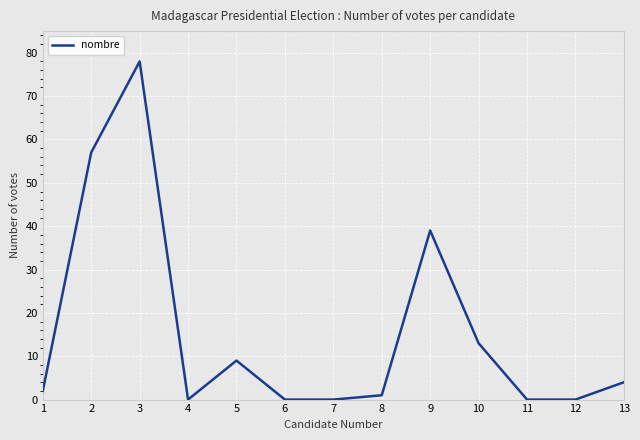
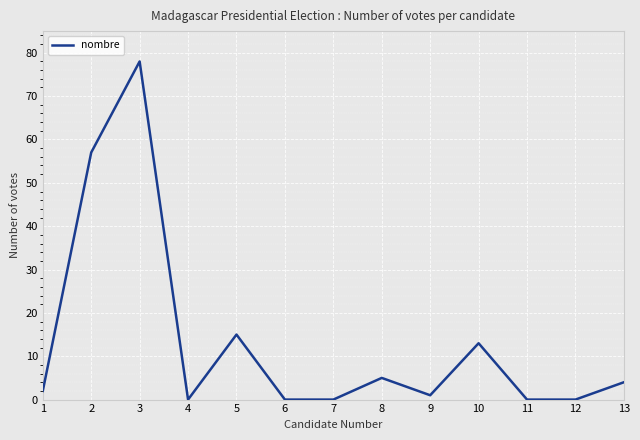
5: 9 -> 15
8: 1 -> 5
9: 39 -> 1
